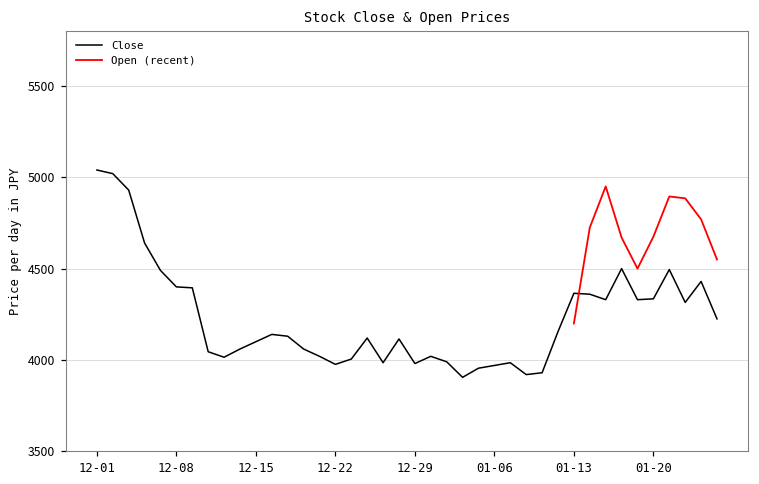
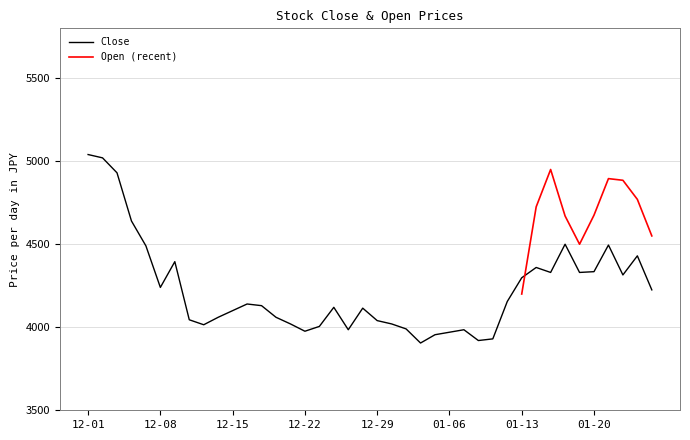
Close, 12-08: 4400 -> 4240
Close, 12-29: 3980 -> 4040
Close, 01-13: 4370 -> 4300
